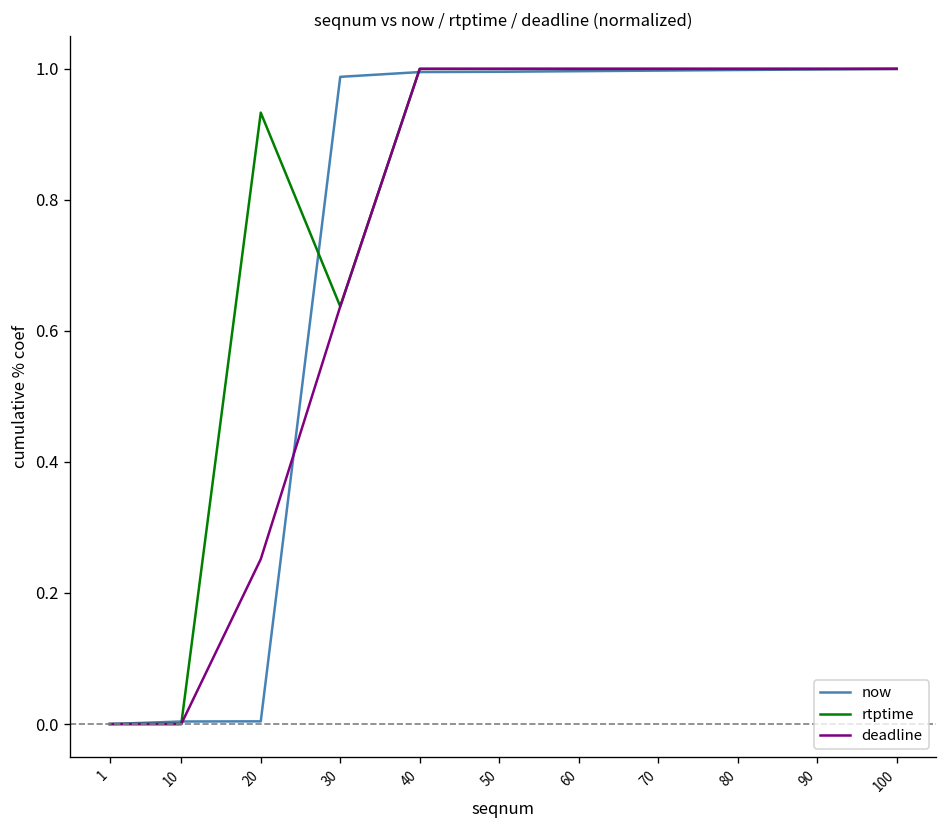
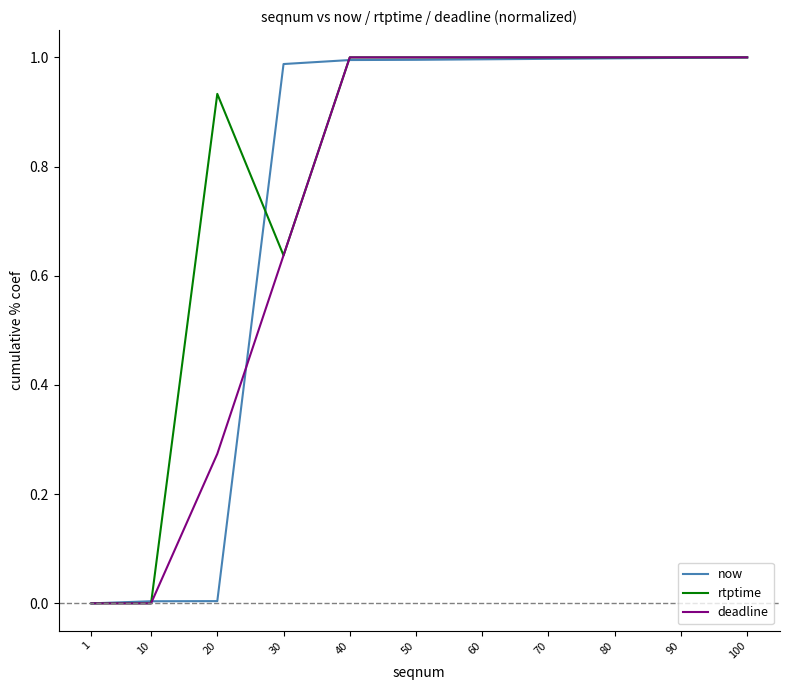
deadline, 20: 0.25 -> 0.27
